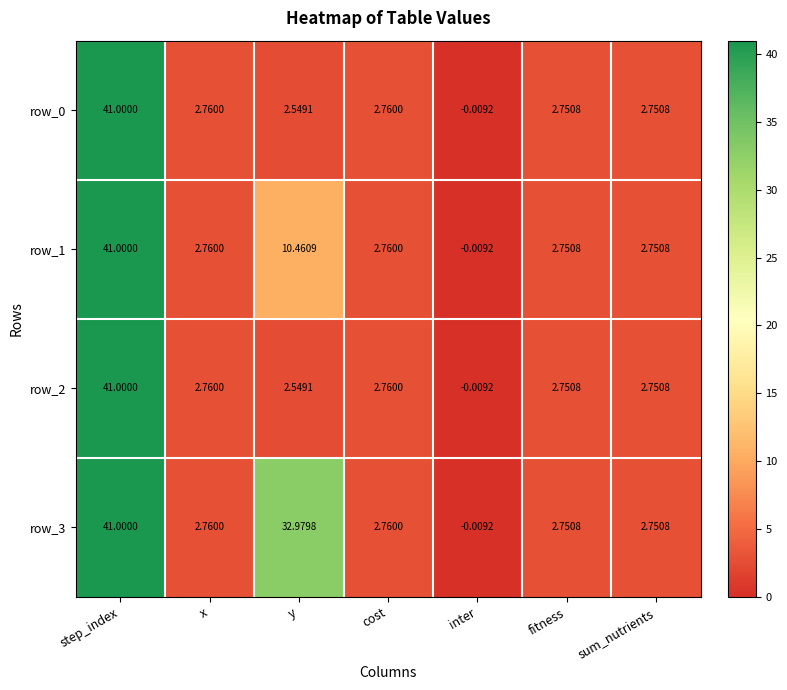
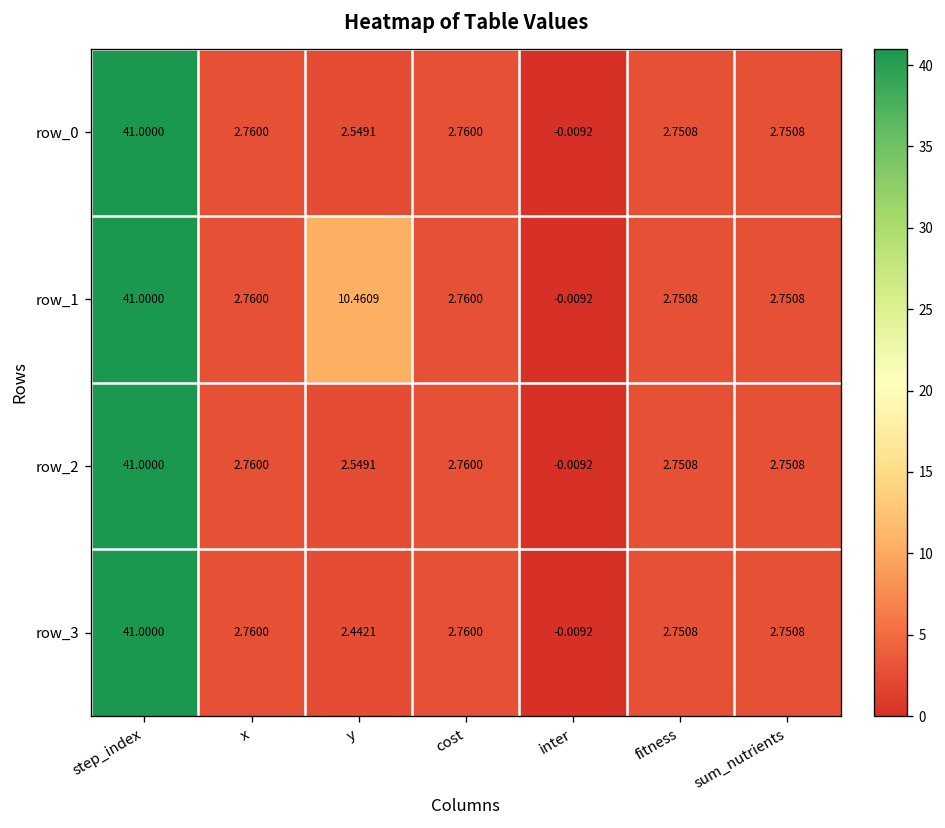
row_3, y: 32.9798 -> 2.4421
